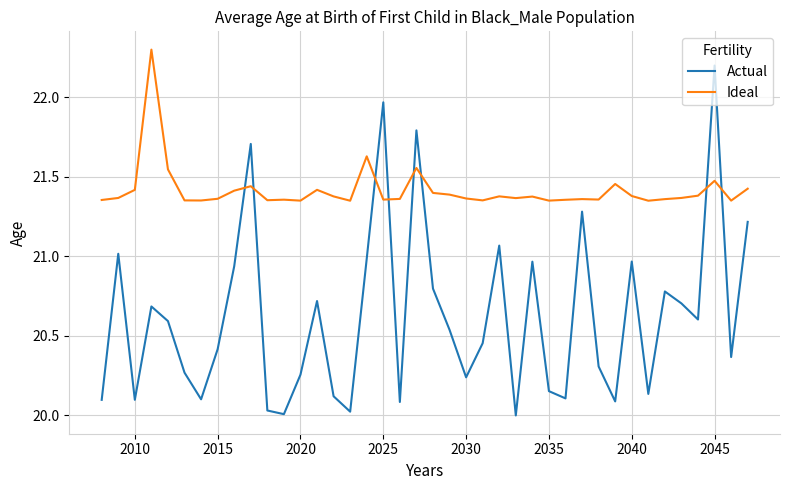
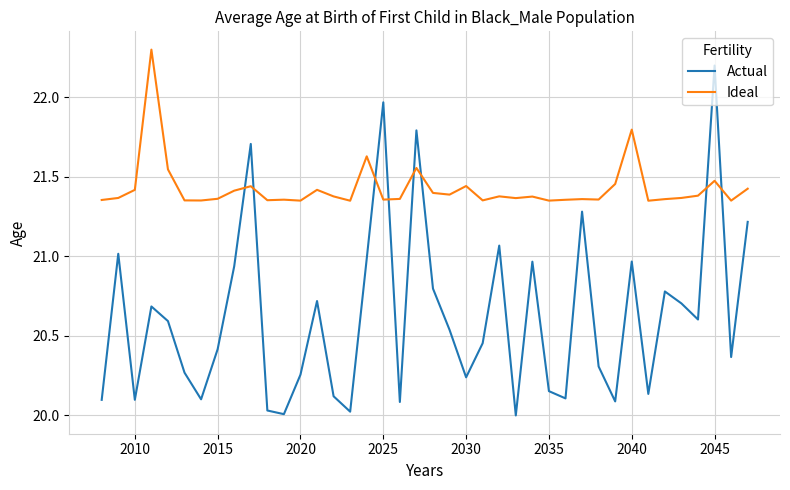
Ideal, 2030: 21.36 -> 21.44
Ideal, 2040: 21.38 -> 21.80
